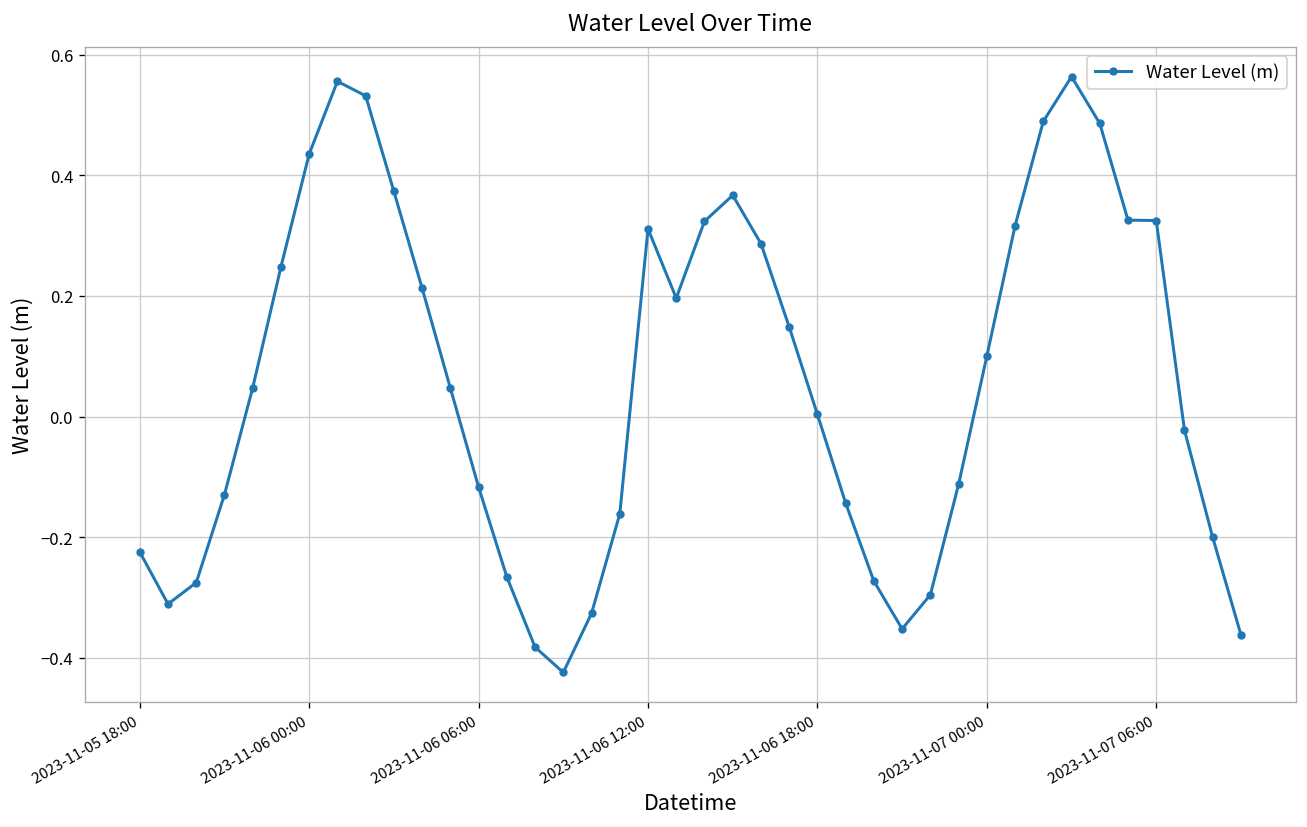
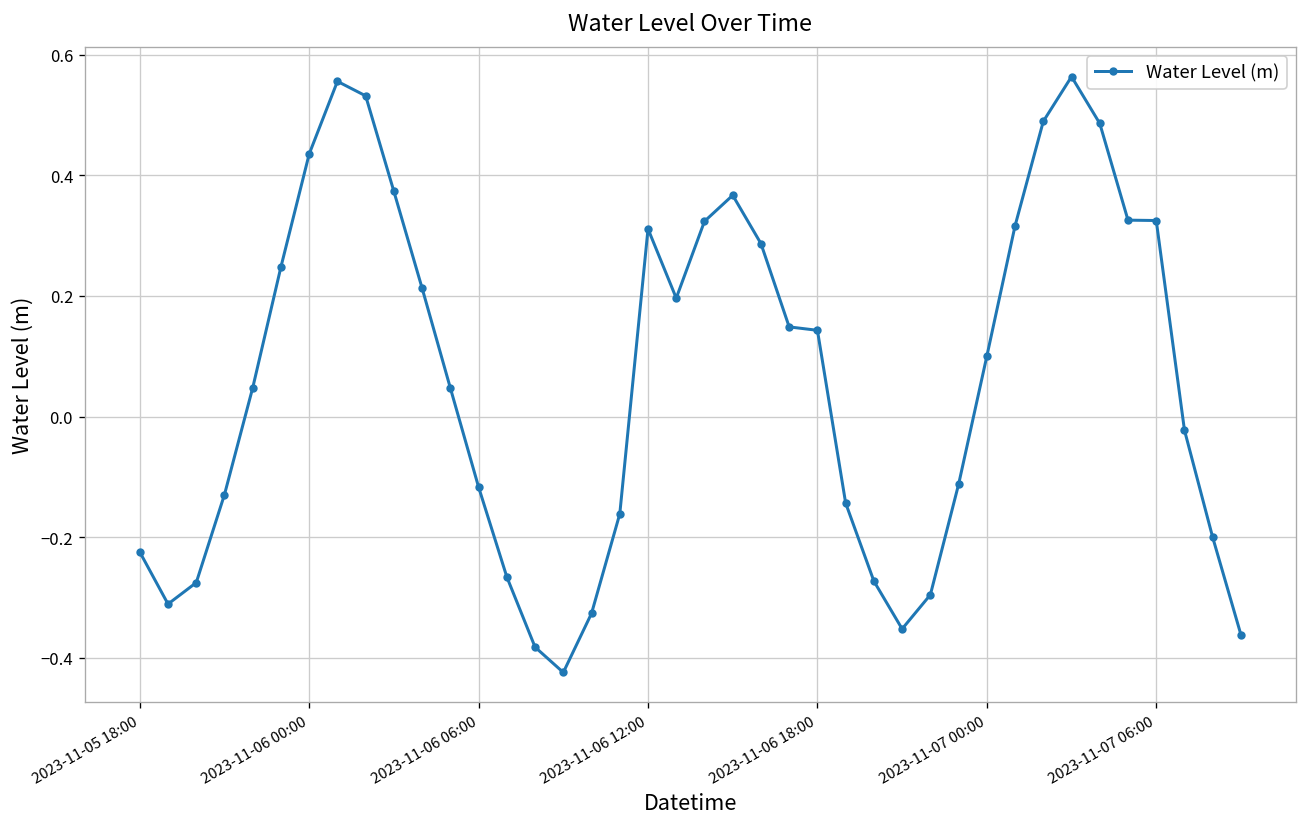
2023-11-06 18:00: 0.00 -> 0.14
